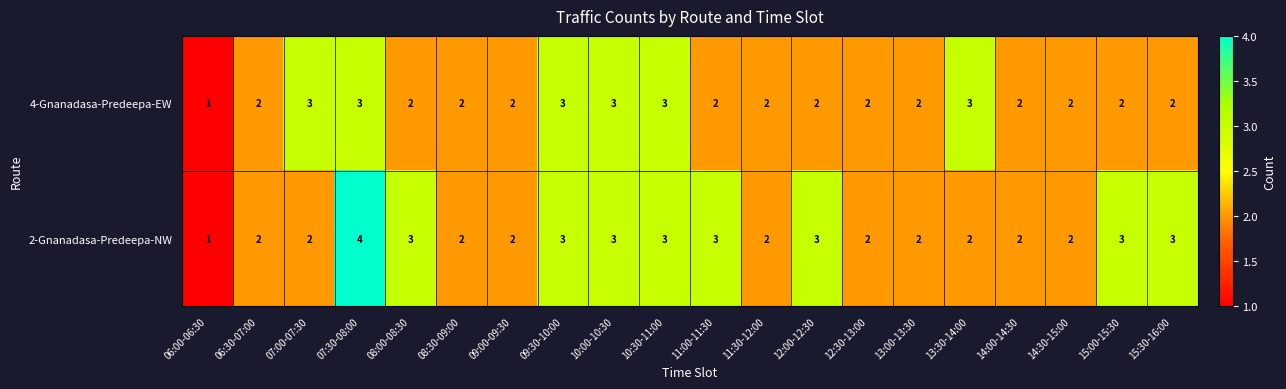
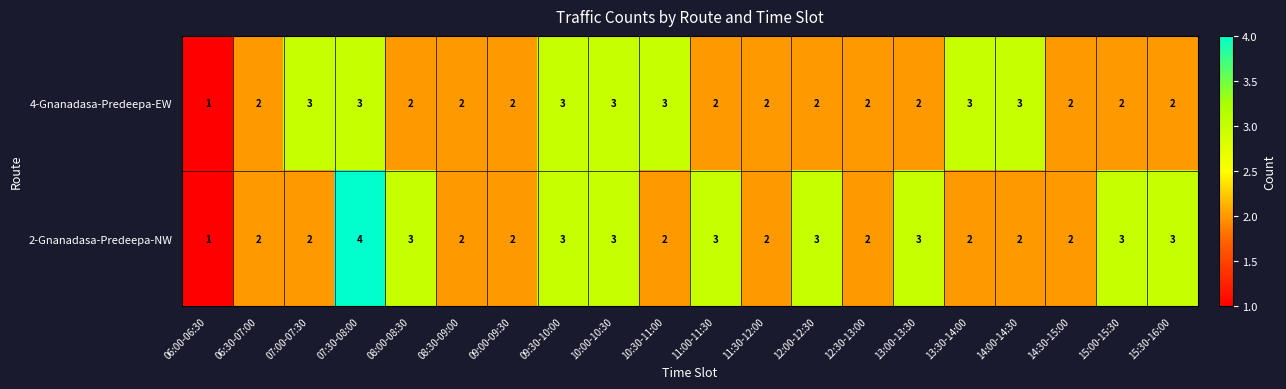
4-Gnanadasa-Predeepa-EW, 14:00-14:30: 2 -> 3
2-Gnanadasa-Predeepa-NW, 10:30-11:00: 3 -> 2
2-Gnanadasa-Predeepa-NW, 13:00-13:30: 2 -> 3
